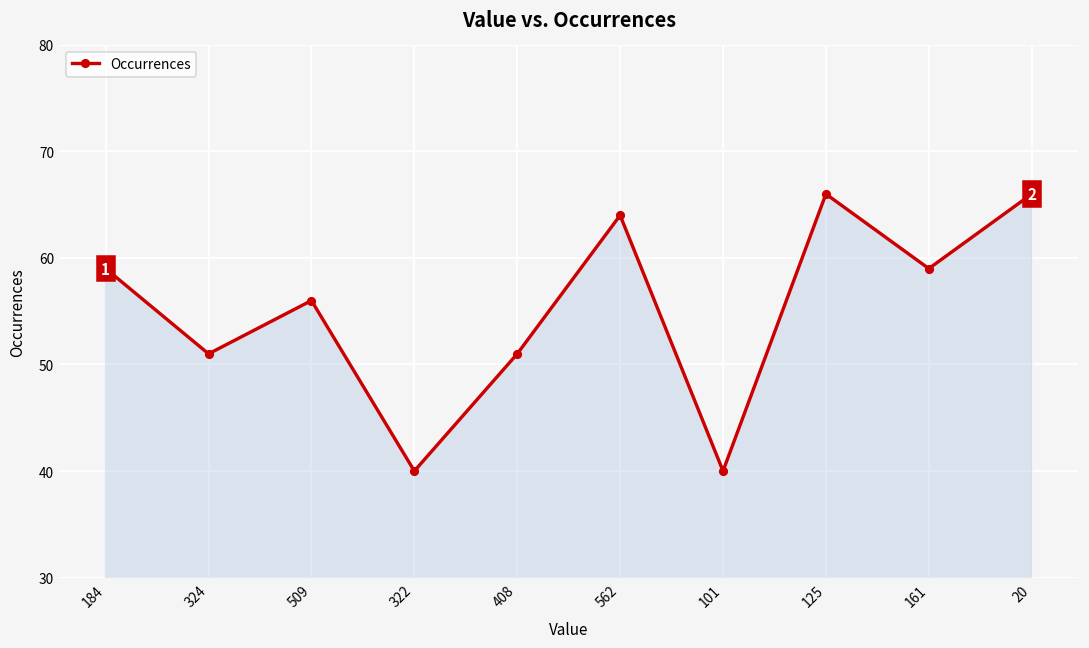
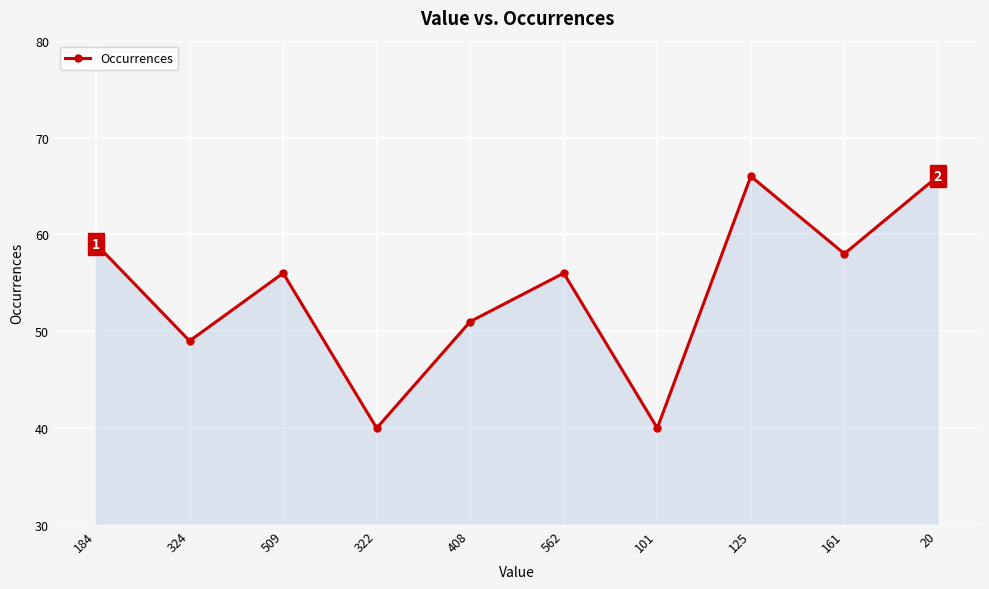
324: 51 -> 49
562: 64 -> 56
161: 59 -> 58
